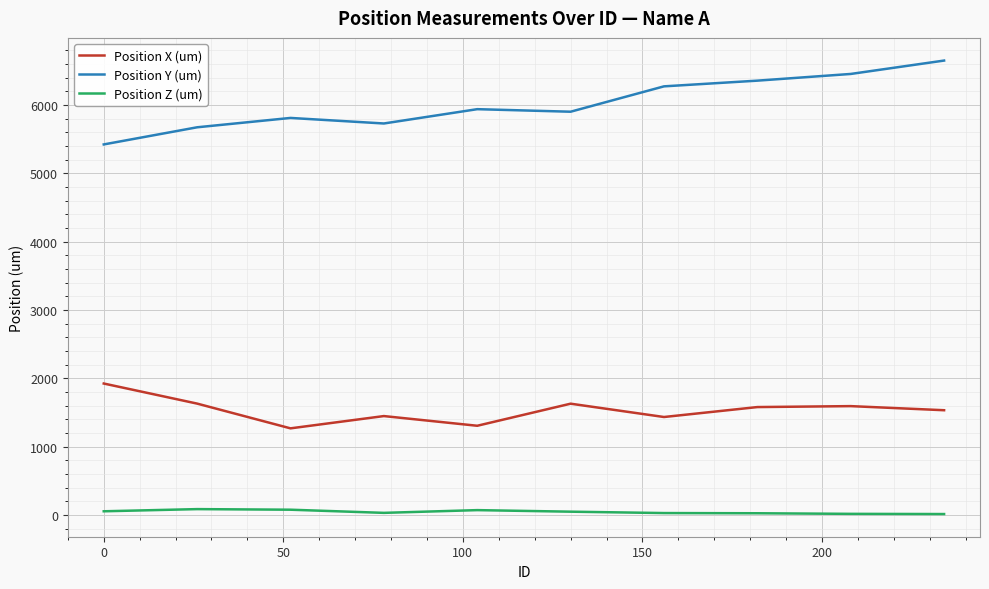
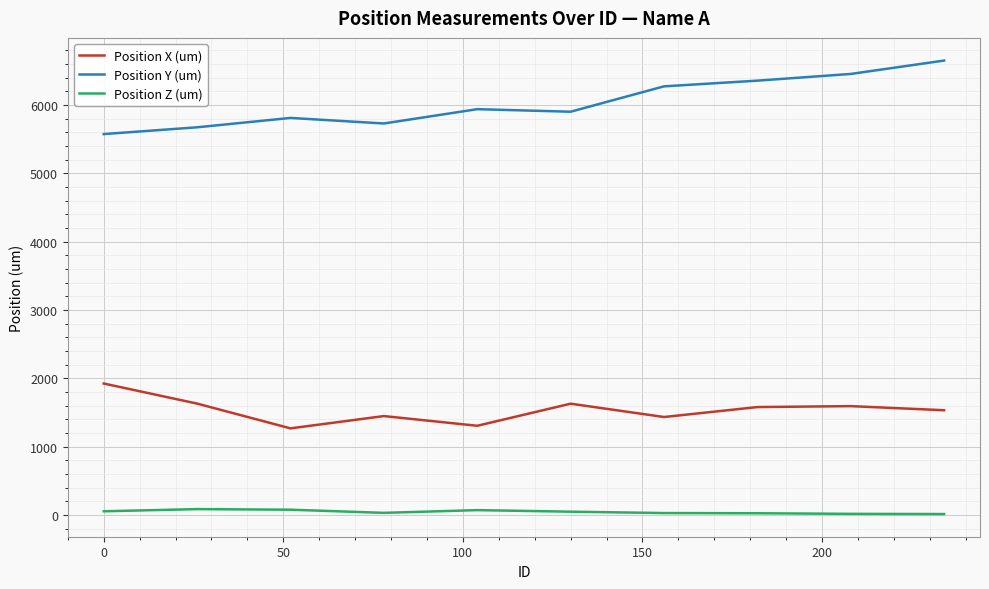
Position Y (um), 0: 5400 -> 5600
